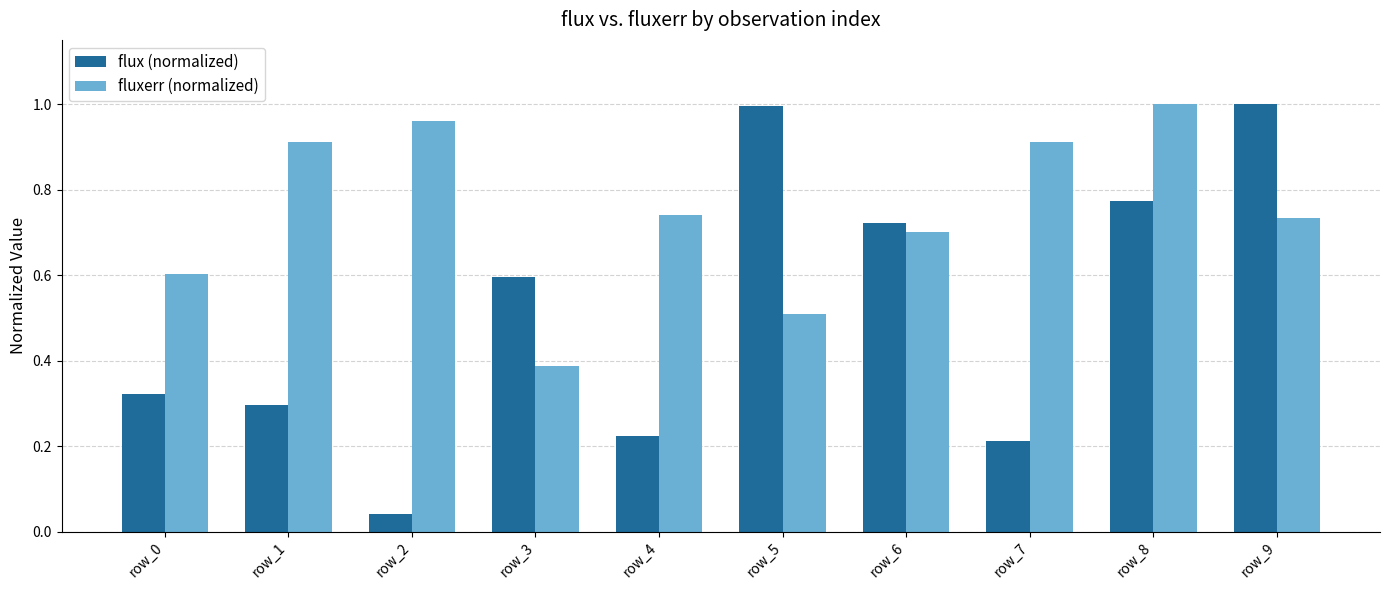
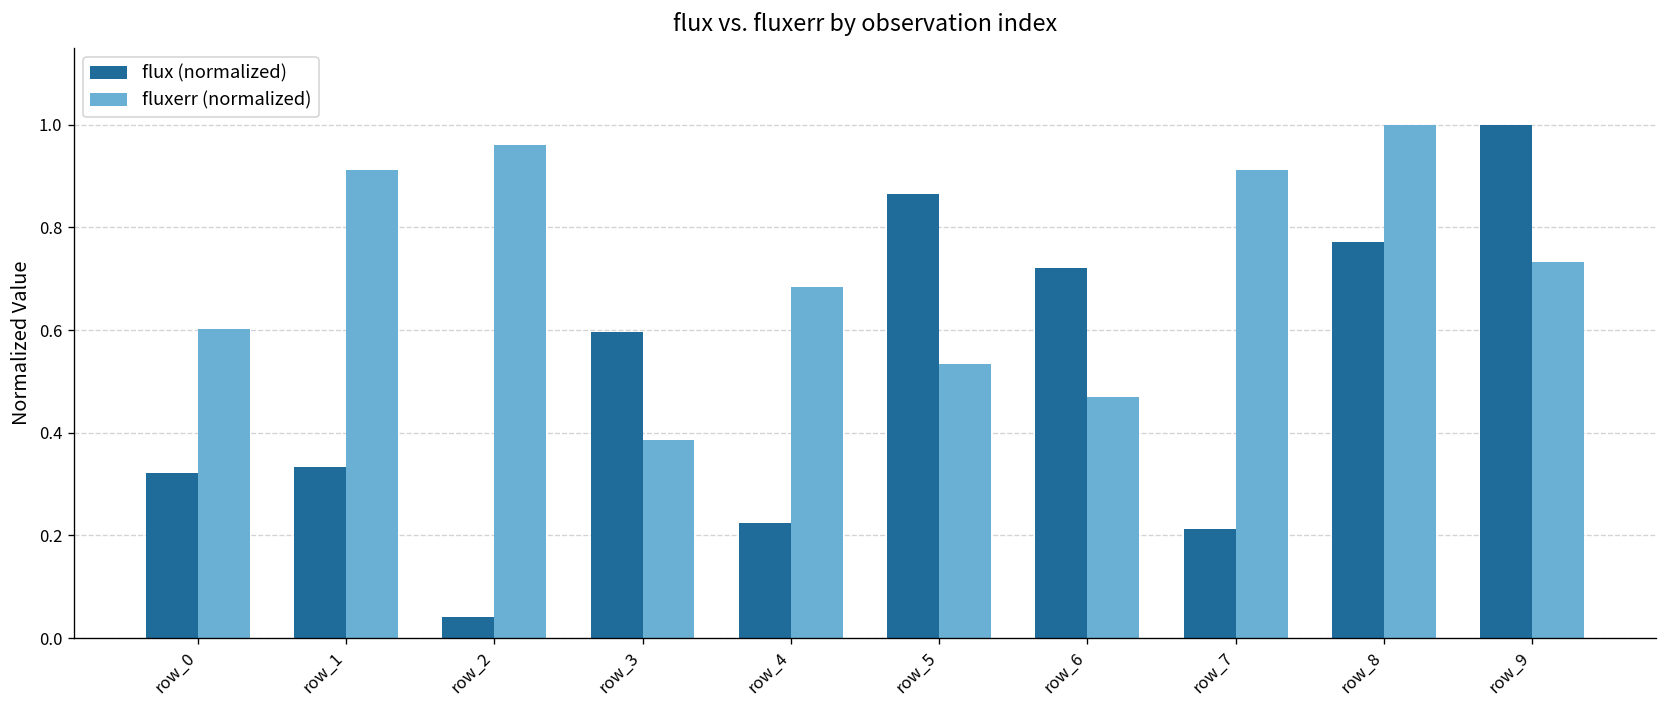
flux (normalized), row_1: 0.30 -> 0.33
fluxerr (normalized), row_4: 0.74 -> 0.68
flux (normalized), row_5: 1.00 -> 0.87
fluxerr (normalized), row_5: 0.51 -> 0.53
fluxerr (normalized), row_6: 0.70 -> 0.47
